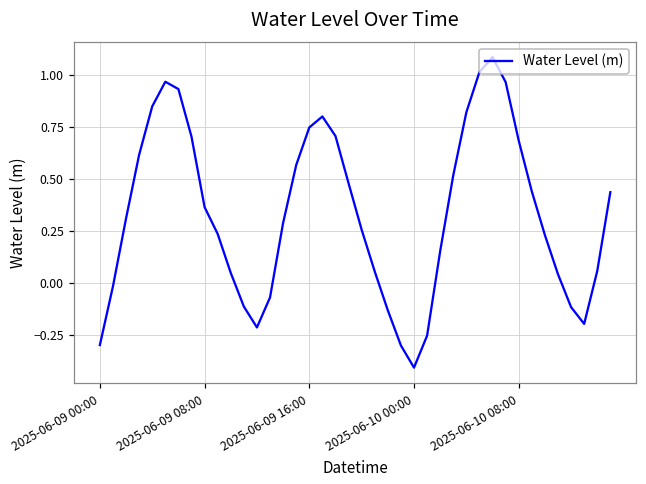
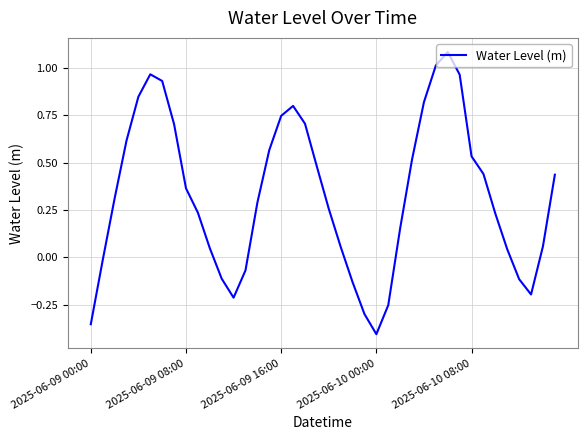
2025-06-09 00:00: -0.30 -> -0.35
2025-06-10 08:00: 0.68 -> 0.53
